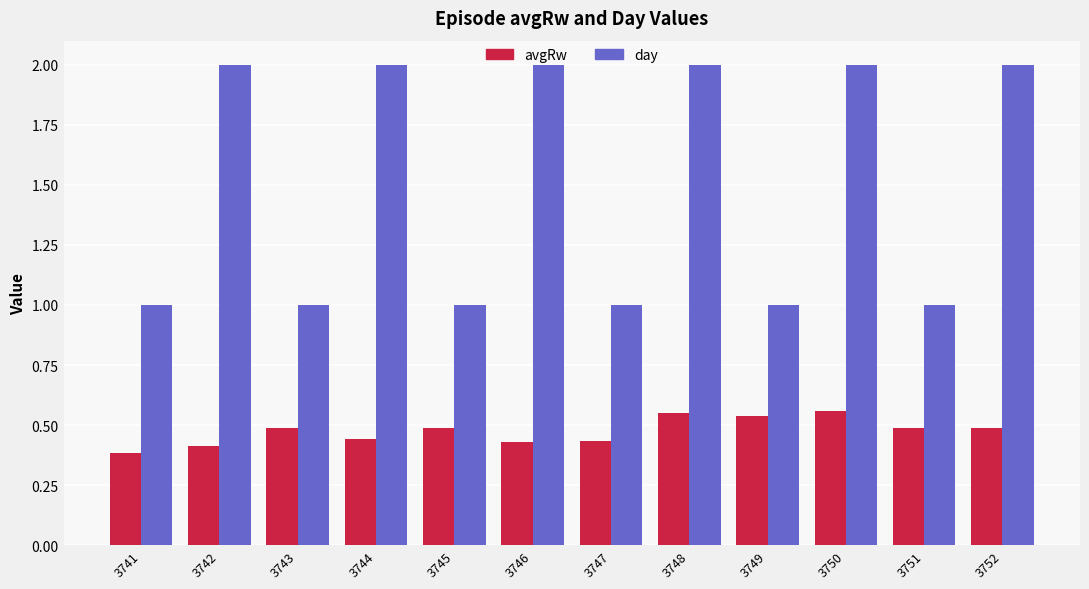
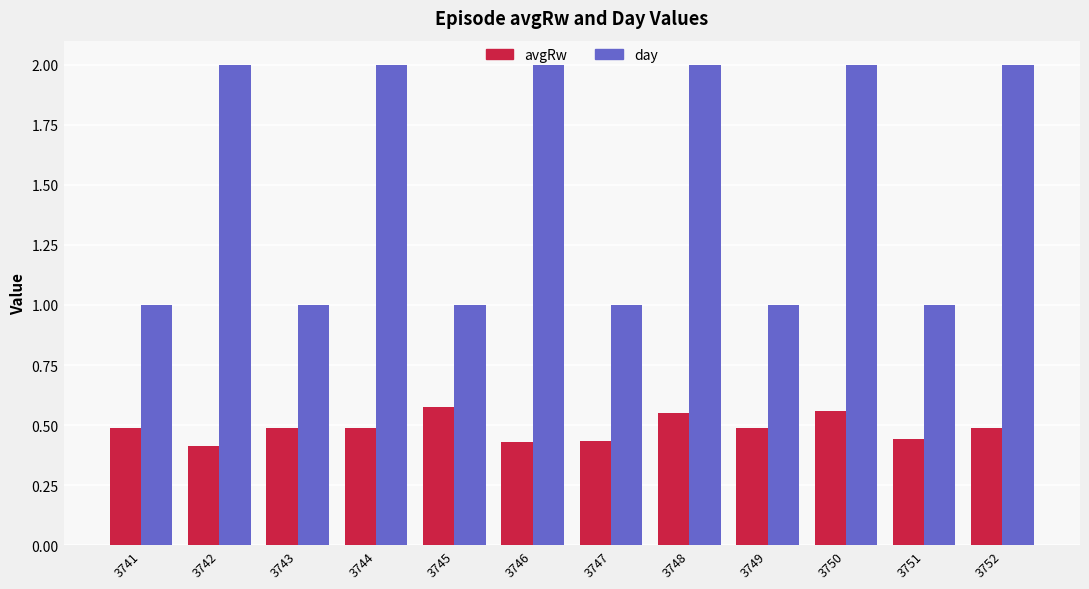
avgRw, 3741: 0.38 -> 0.49
avgRw, 3744: 0.44 -> 0.49
avgRw, 3745: 0.49 -> 0.57
avgRw, 3749: 0.54 -> 0.49
avgRw, 3751: 0.49 -> 0.44
